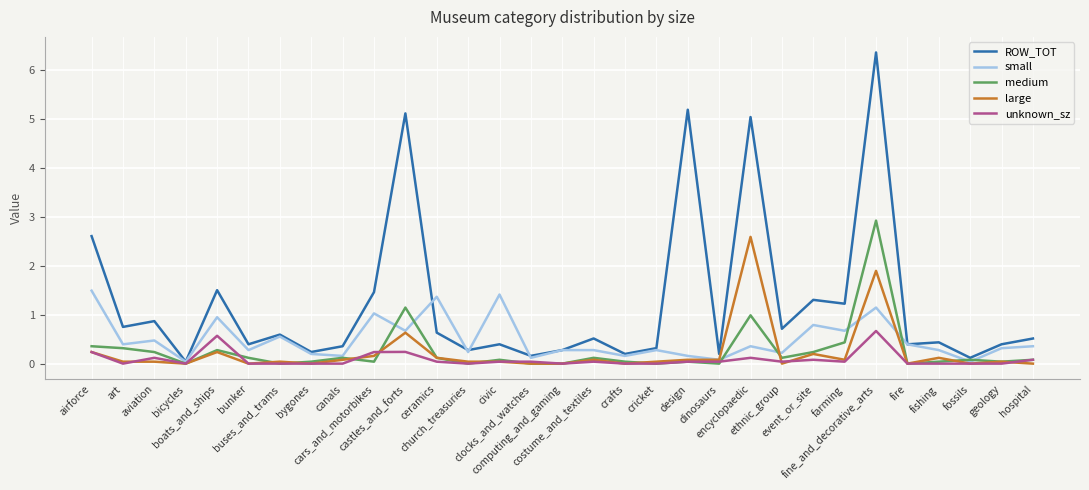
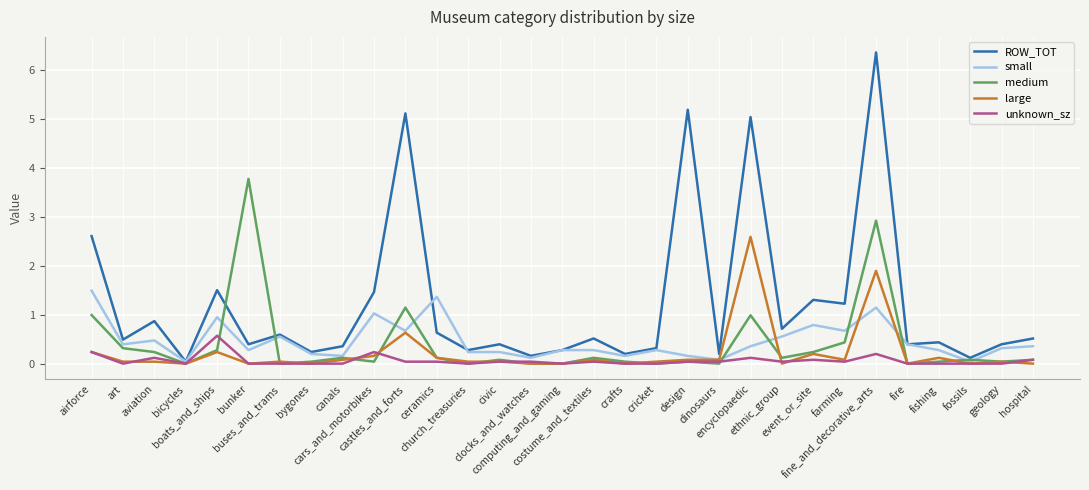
medium, airforce: 0.4 -> 1.0
ROW_TOT, art: 0.8 -> 0.5
medium, bunker: 0.1 -> 3.8
unknown_sz, castles_and_forts: 0.2 -> 0.0
small, civic: 1.4 -> 0.2
small, ethnic_group: 0.2 -> 0.6
unknown_sz, fine_and_decorative_arts: 0.7 -> 0.2
